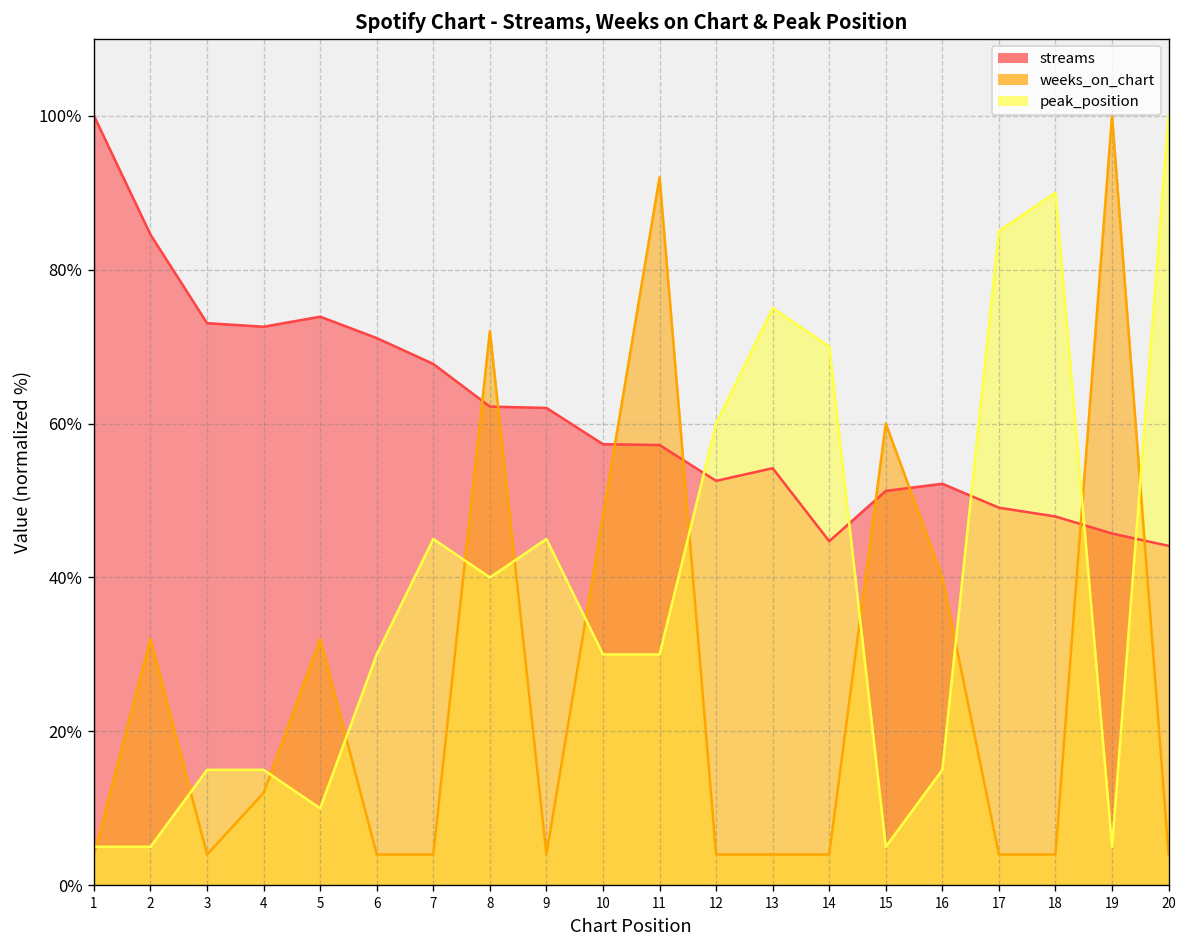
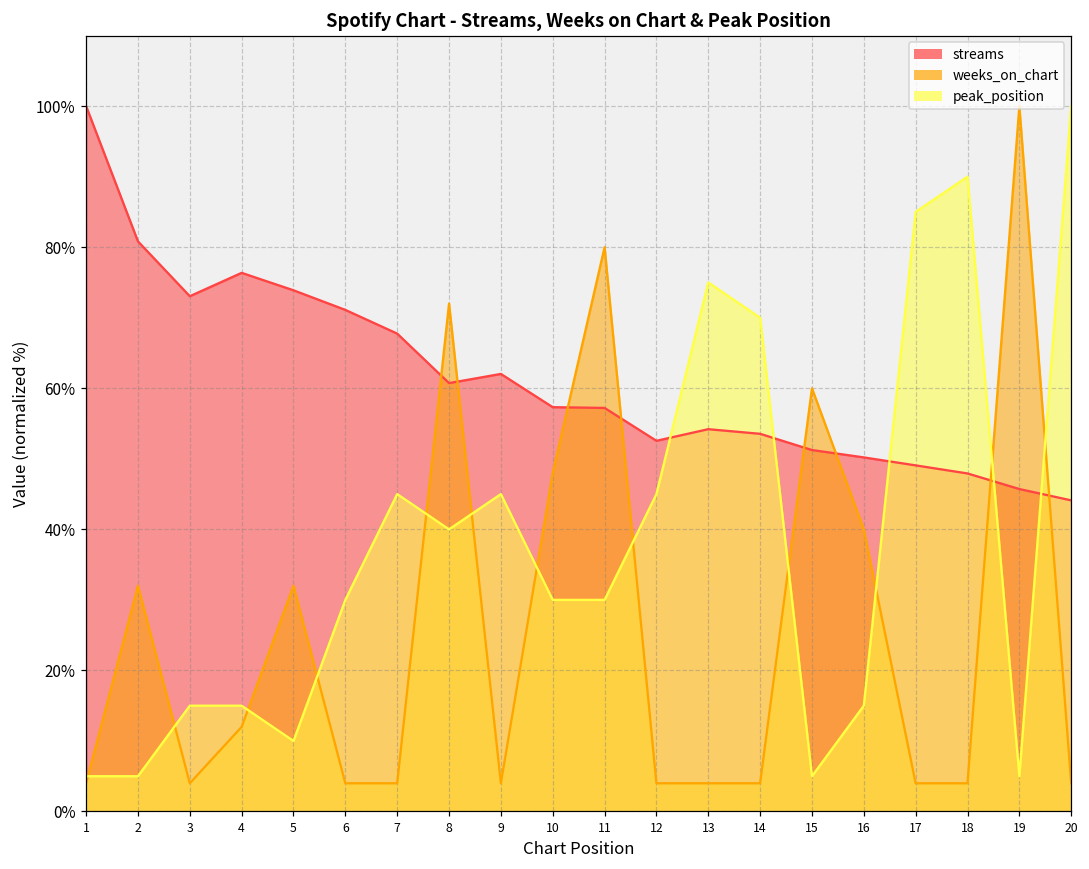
streams, 2: 85% -> 81%
streams, 4: 73% -> 76%
streams, 8: 62% -> 61%
weeks_on_chart, 11: 92% -> 80%
peak_position, 12: 60% -> 45%
streams, 14: 45% -> 54%
streams, 16: 52% -> 50%
